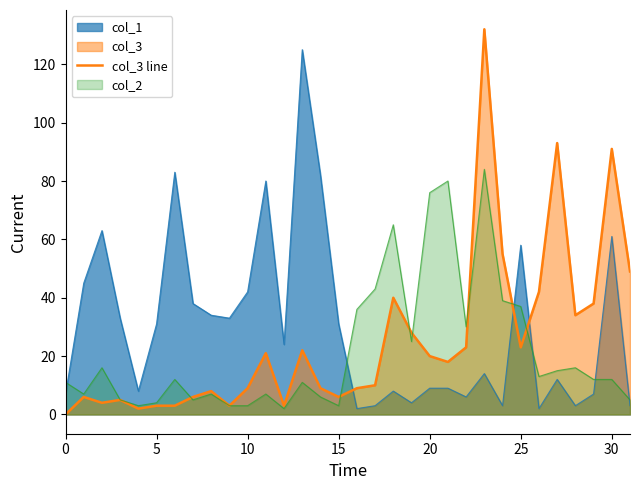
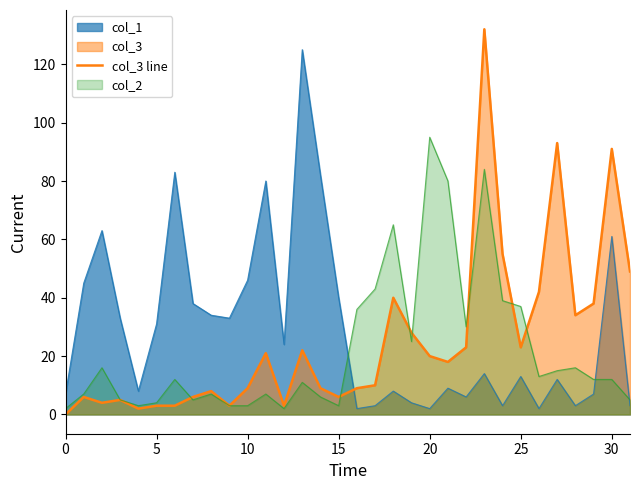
col_2, 0: 11 -> 2
col_1, 10: 42 -> 46
col_1, 15: 31 -> 40
col_1, 20: 9 -> 2
col_2, 20: 76 -> 95
col_1, 25: 58 -> 13
